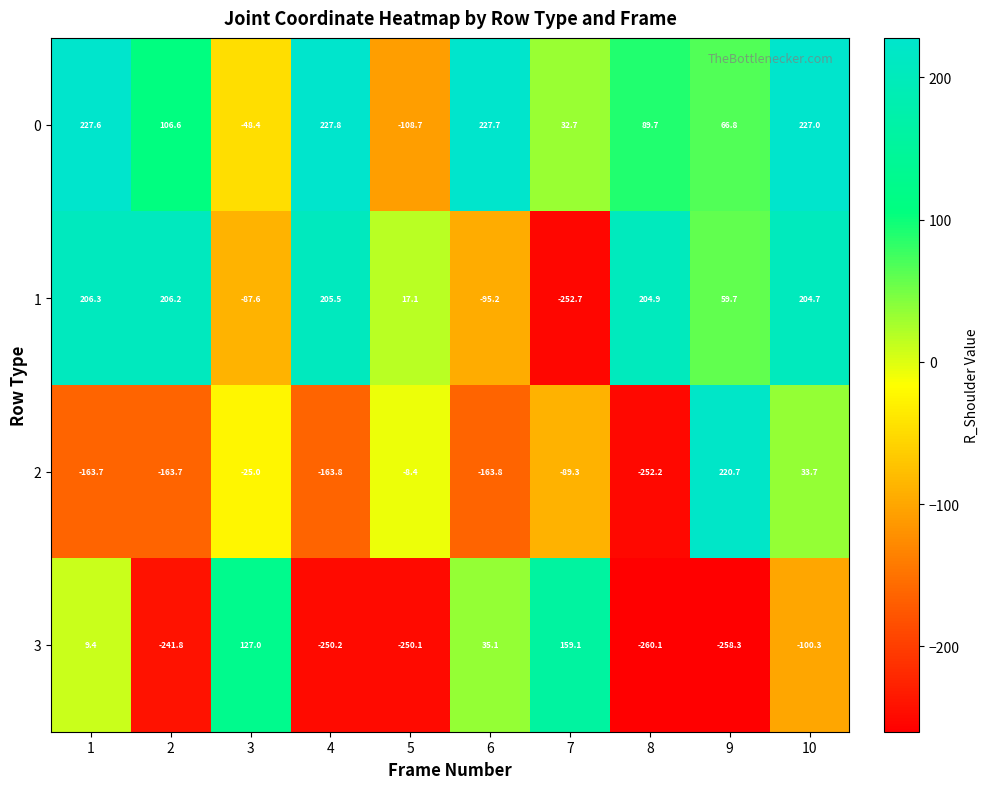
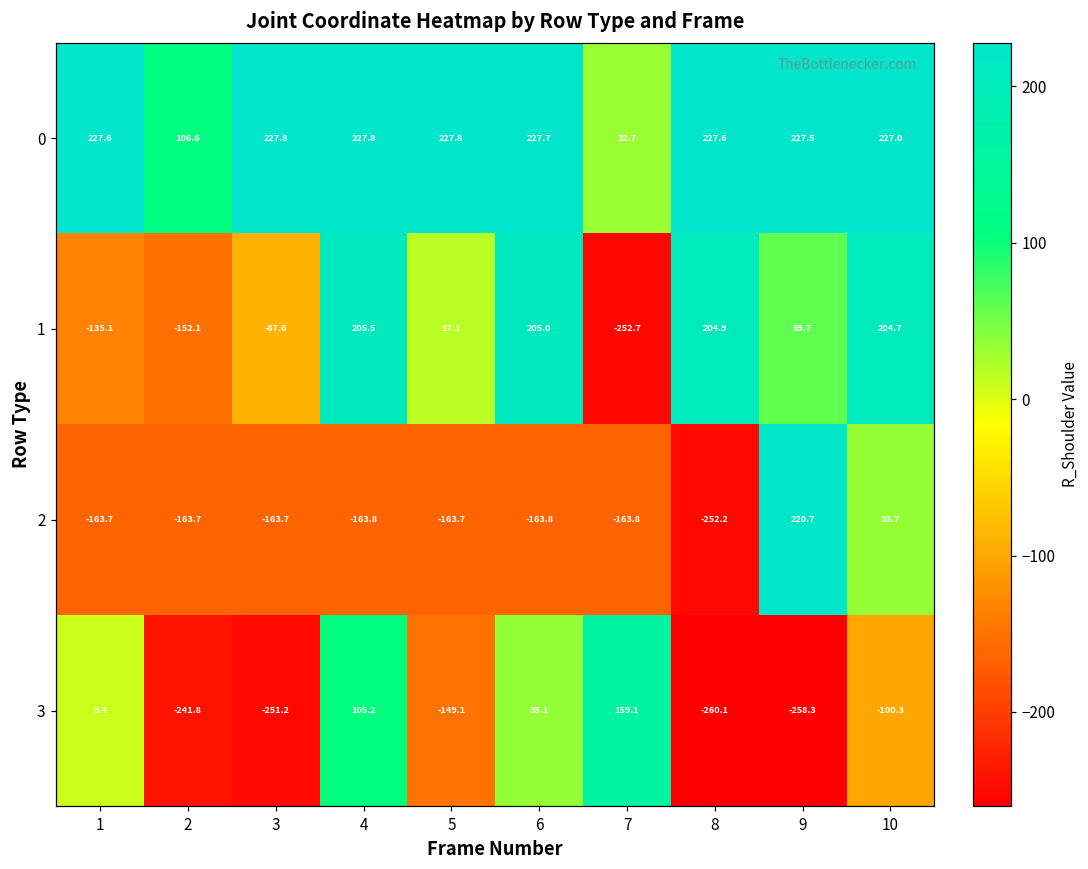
0, 3: -48.4 -> 227.8
0, 5: -108.7 -> 227.8
0, 8: 89.7 -> 227.6
0, 9: 66.8 -> 227.5
1, 1: 206.3 -> -135.1
1, 2: 206.2 -> -152.1
1, 6: -95.2 -> 205.0
2, 3: -25.0 -> -163.7
2, 5: -8.4 -> -163.7
2, 7: -89.3 -> -163.8
3, 3: 127.0 -> -251.2
3, 4: -250.2 -> 105.2
3, 5: -250.1 -> -149.1
